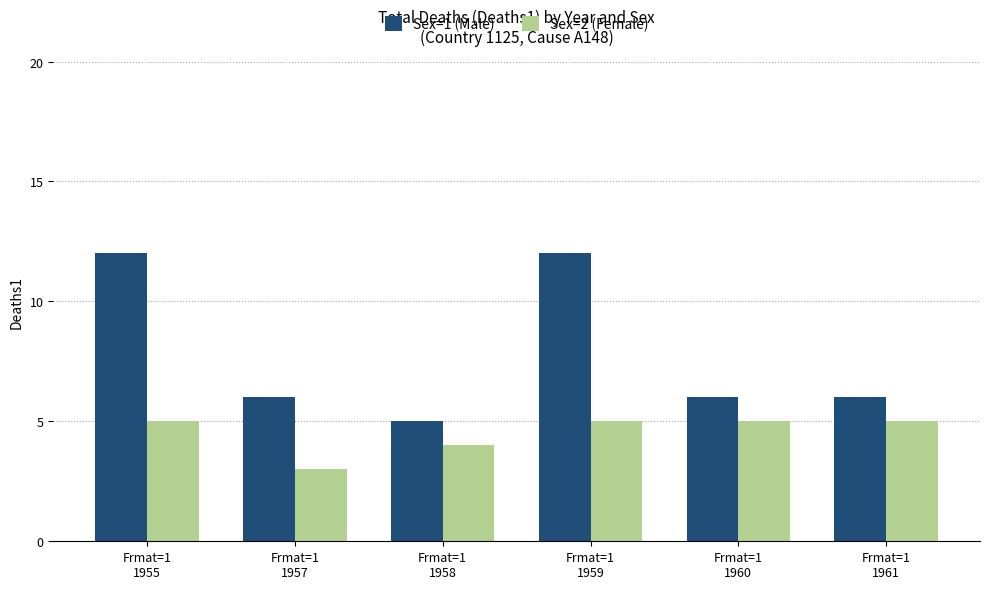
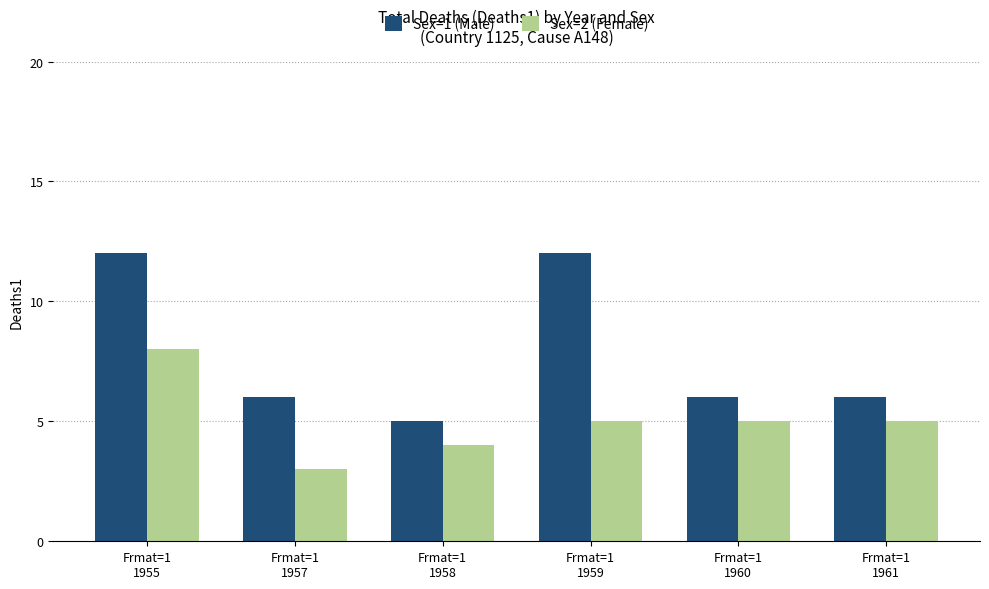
Sex=2 (Female), Frmat=1 1955: 5 -> 8
